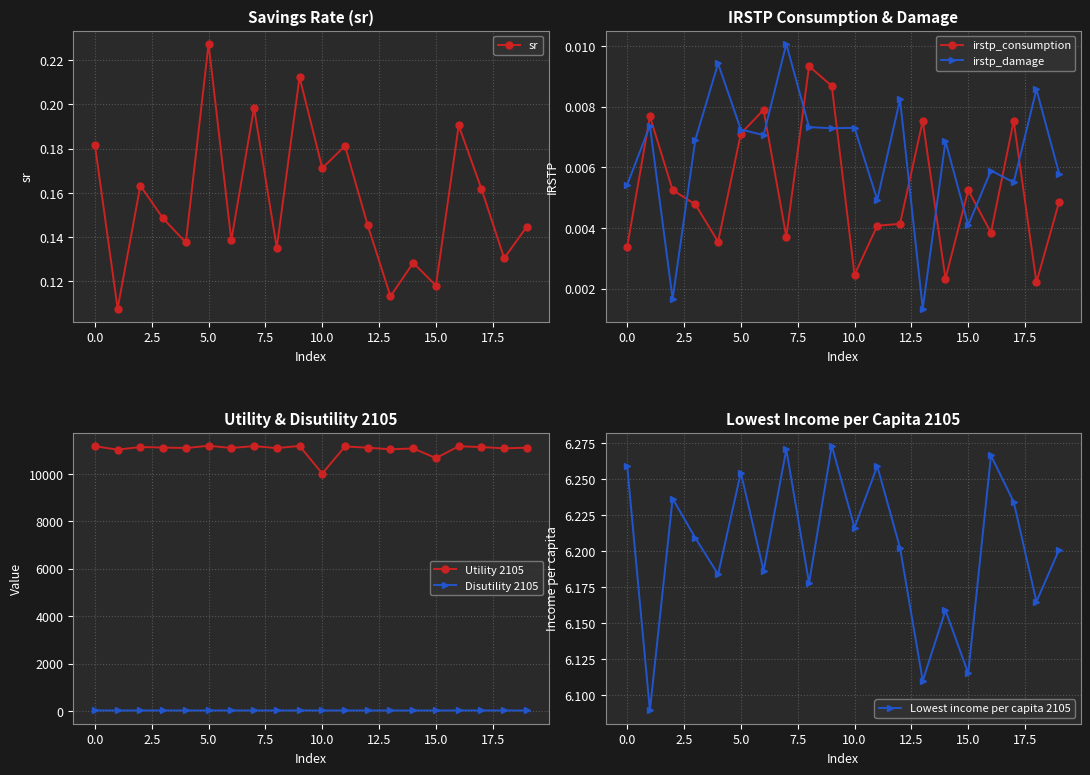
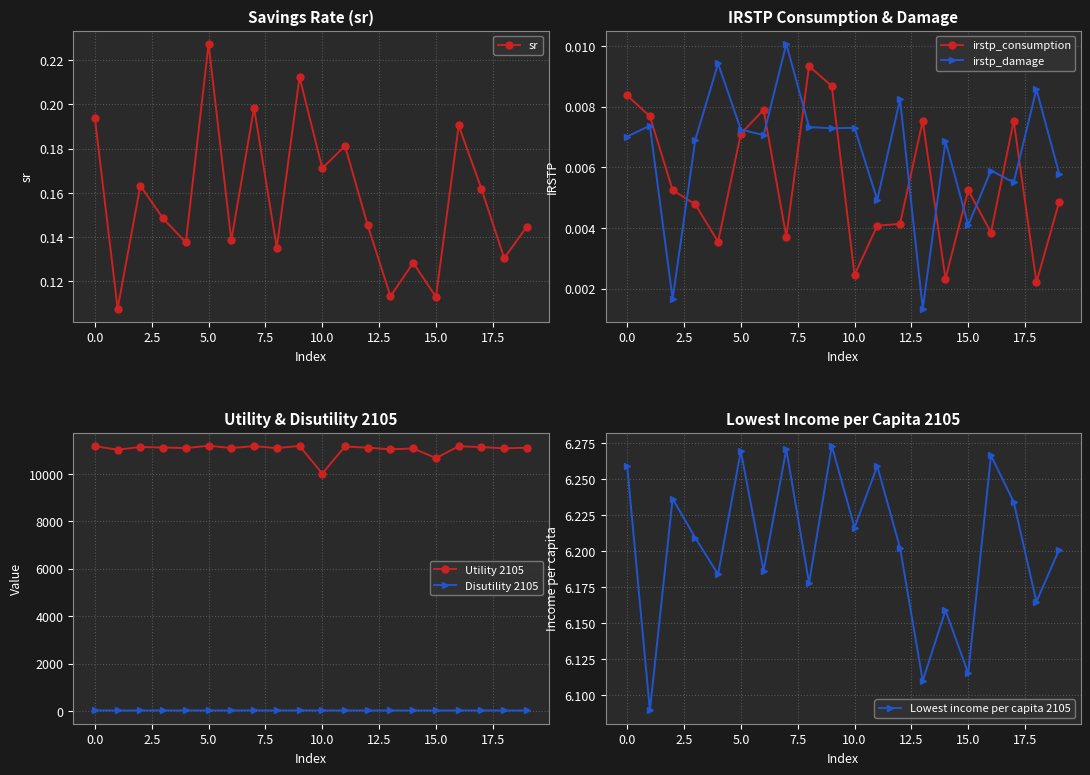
Savings Rate (sr), 0.0: 0.182 -> 0.194
Savings Rate (sr), 15.0: 0.118 -> 0.113
IRSTP Consumption & Damage, irstp_consumption, 0.0: 0.0034 -> 0.0084
IRSTP Consumption & Damage, irstp_damage, 0.0: 0.0054 -> 0.0070
Lowest Income per Capita 2105, 5.0: 6.255 -> 6.270
